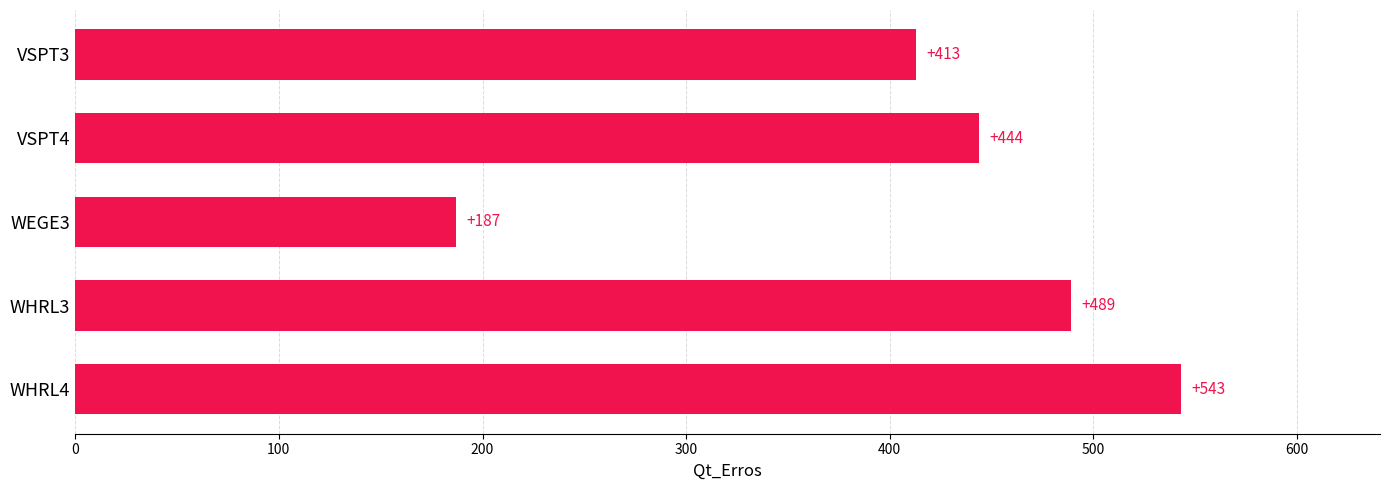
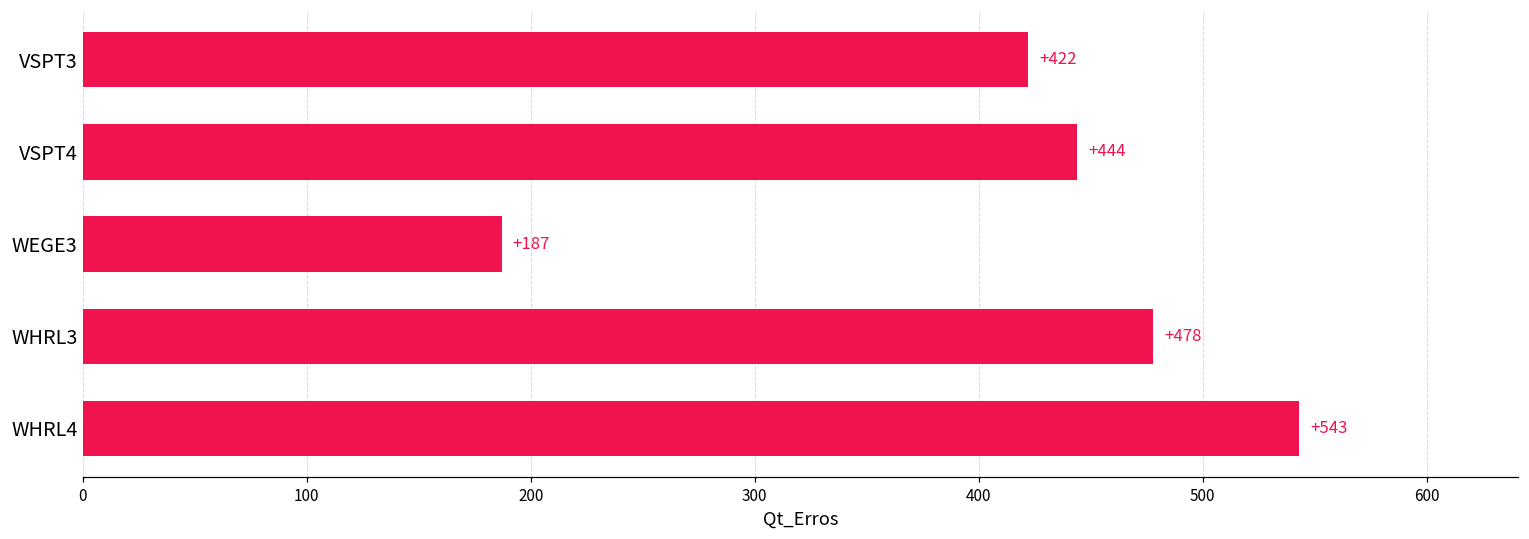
VSPT3: +413 -> +422
WHRL3: +489 -> +478
